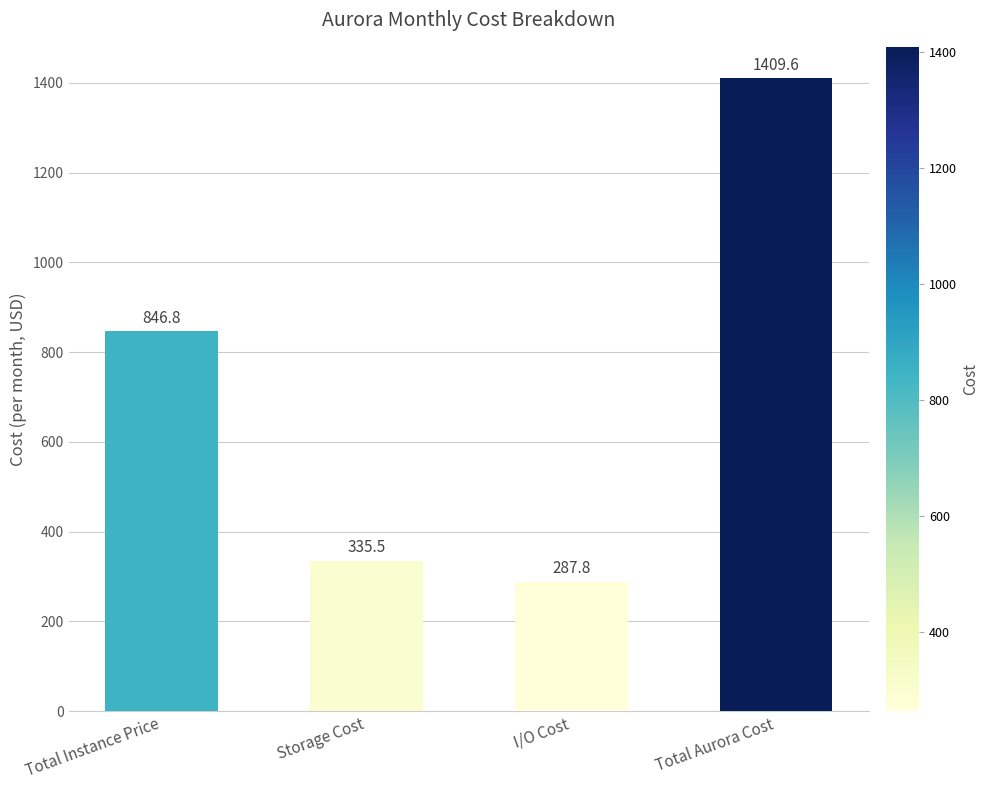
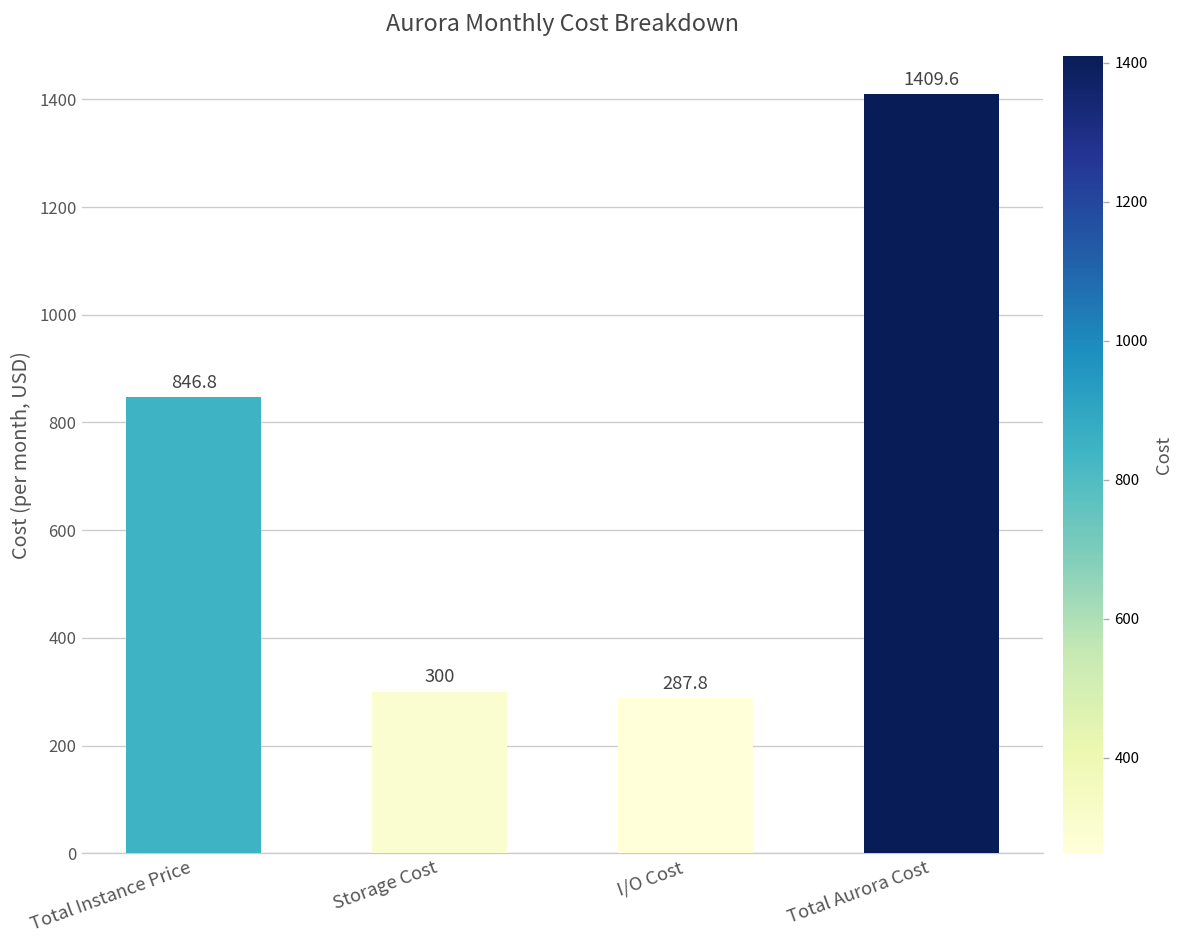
Storage Cost: 335.5 -> 300
